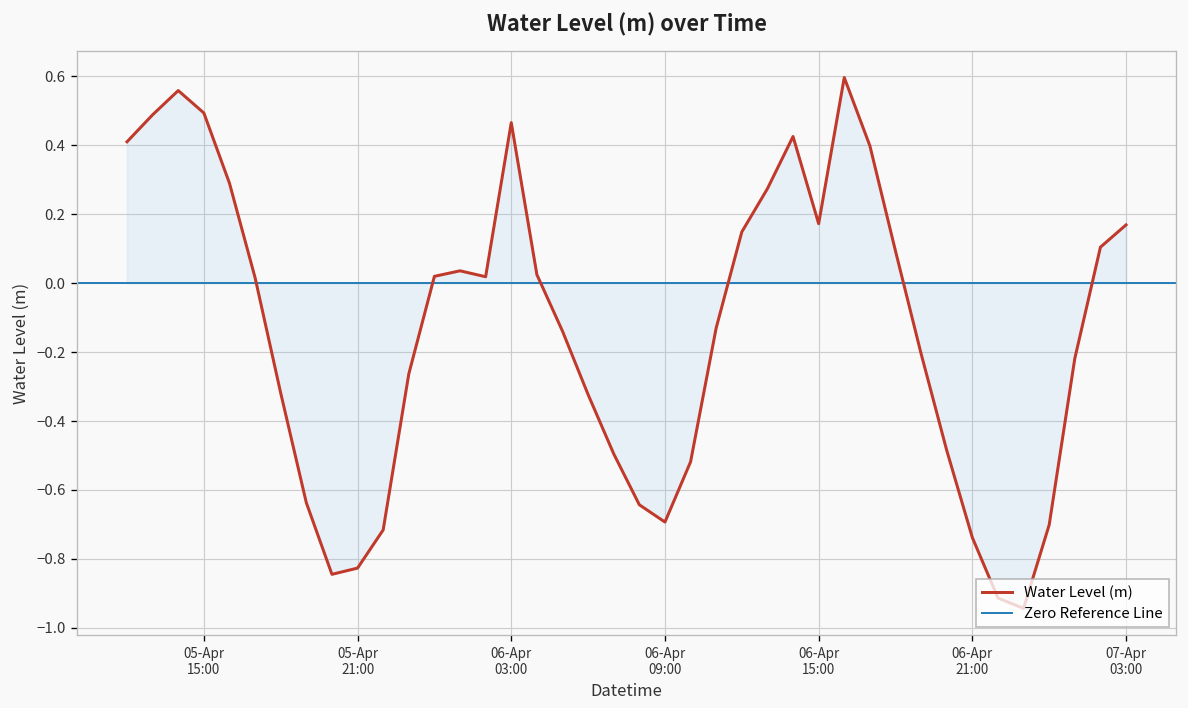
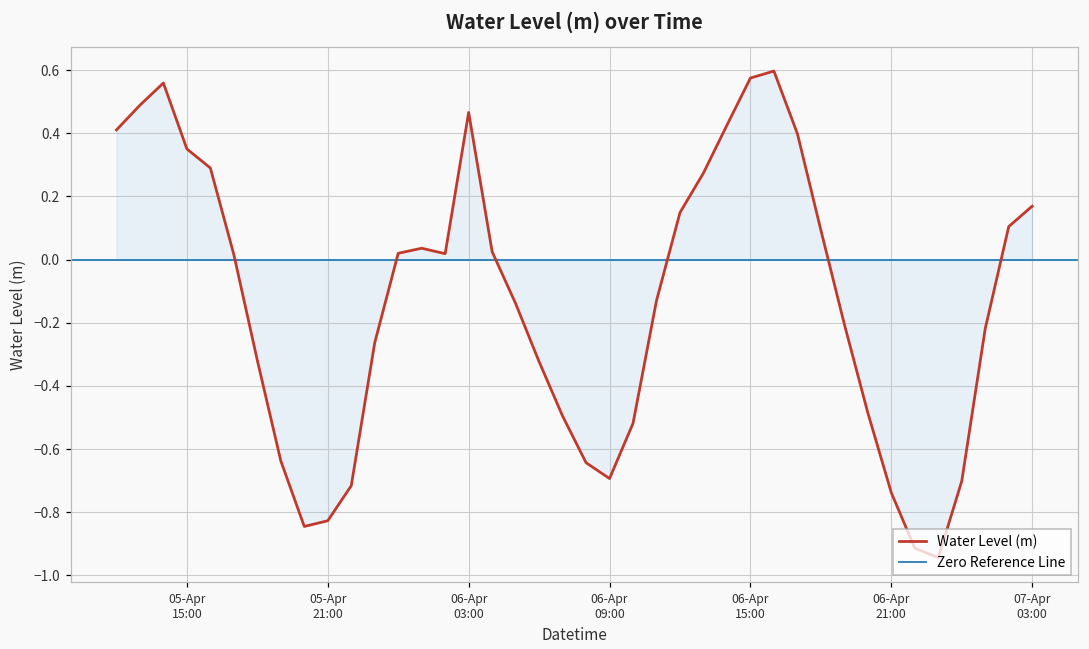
Water Level (m), 05-Apr 15:00: 0.49 -> 0.35
Water Level (m), 06-Apr 15:00: 0.17 -> 0.57
